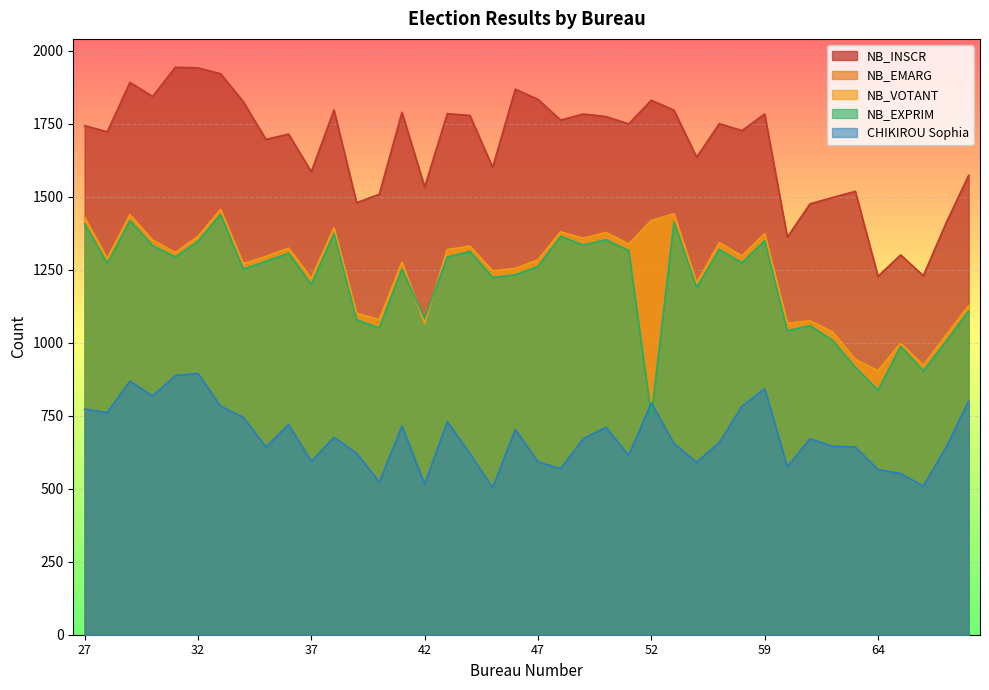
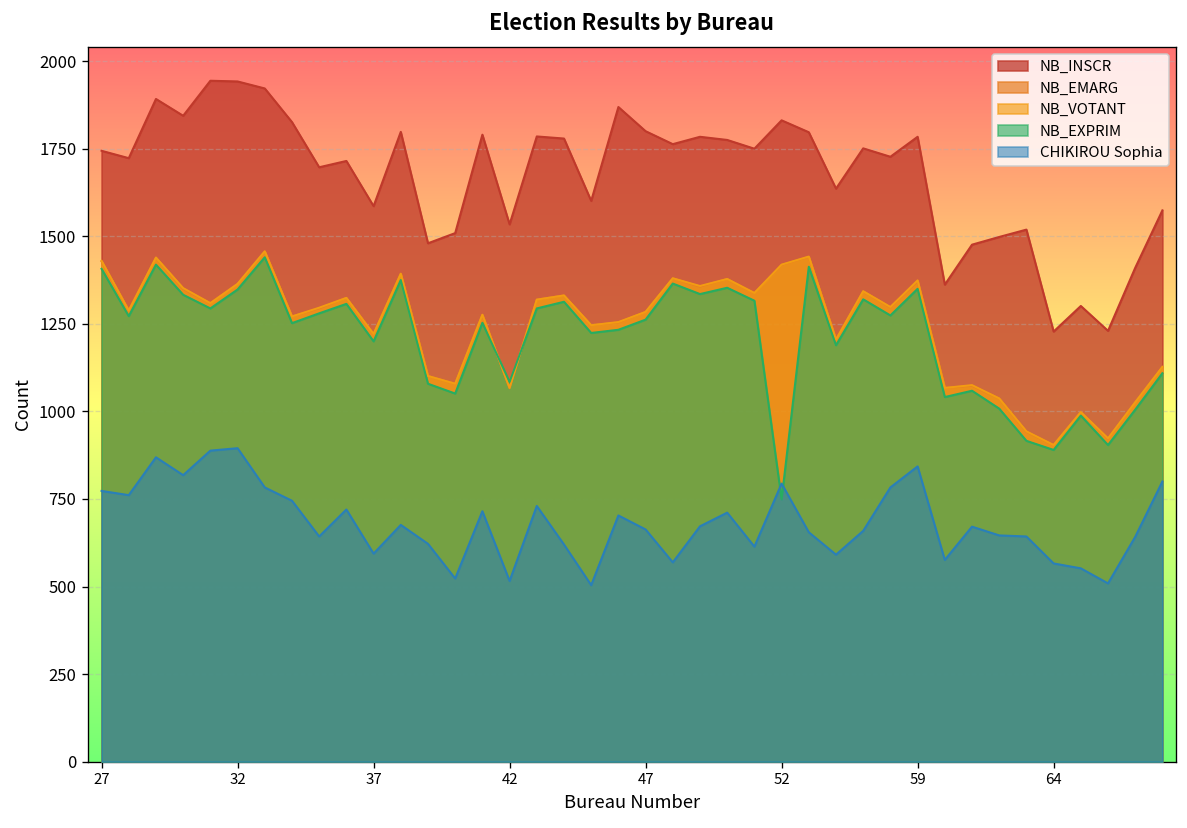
NB_INSCR, 47: 1830 -> 1800
CHIKIROU Sophia, 47: 590 -> 660
NB_EXPRIM, 64: 840 -> 890
